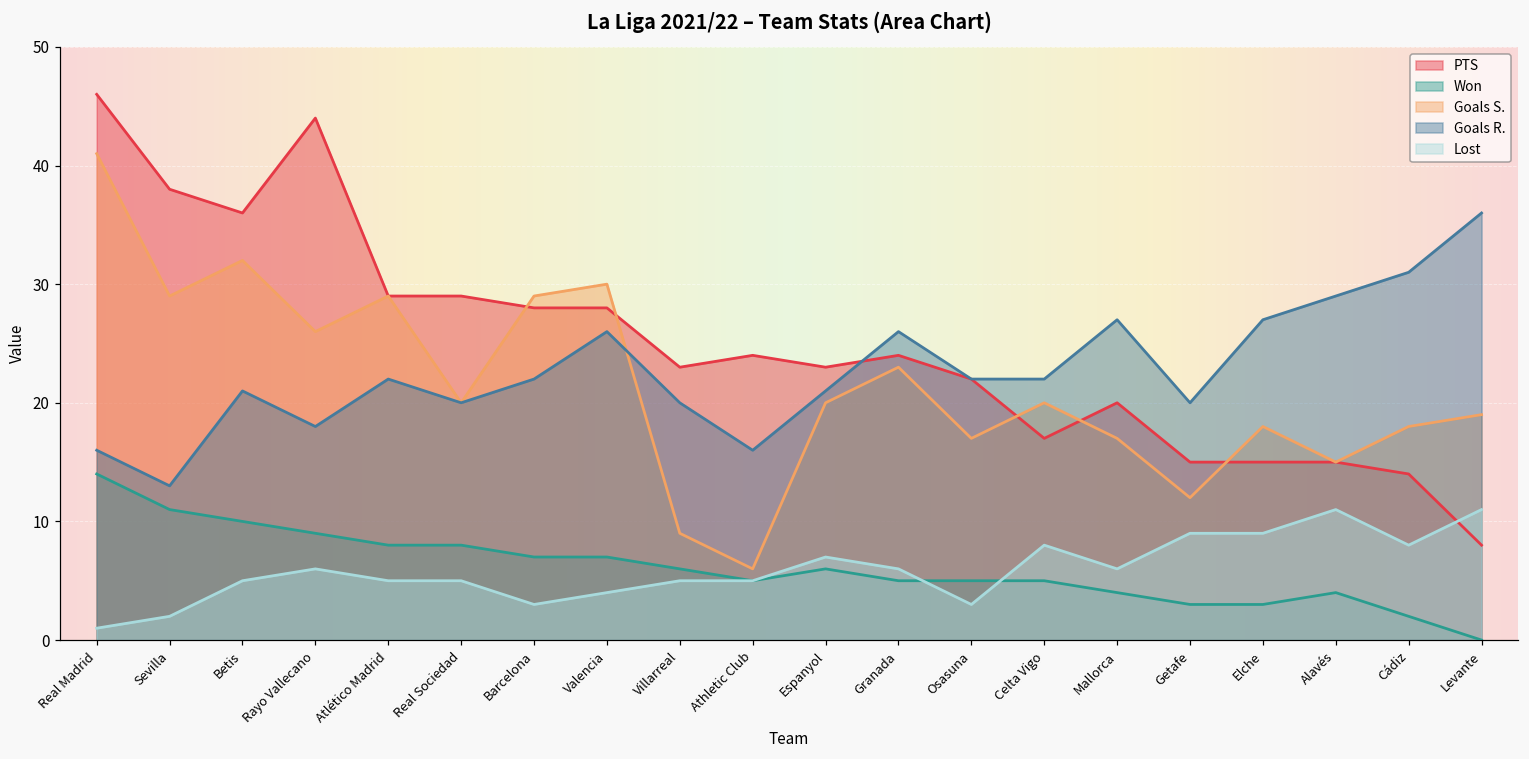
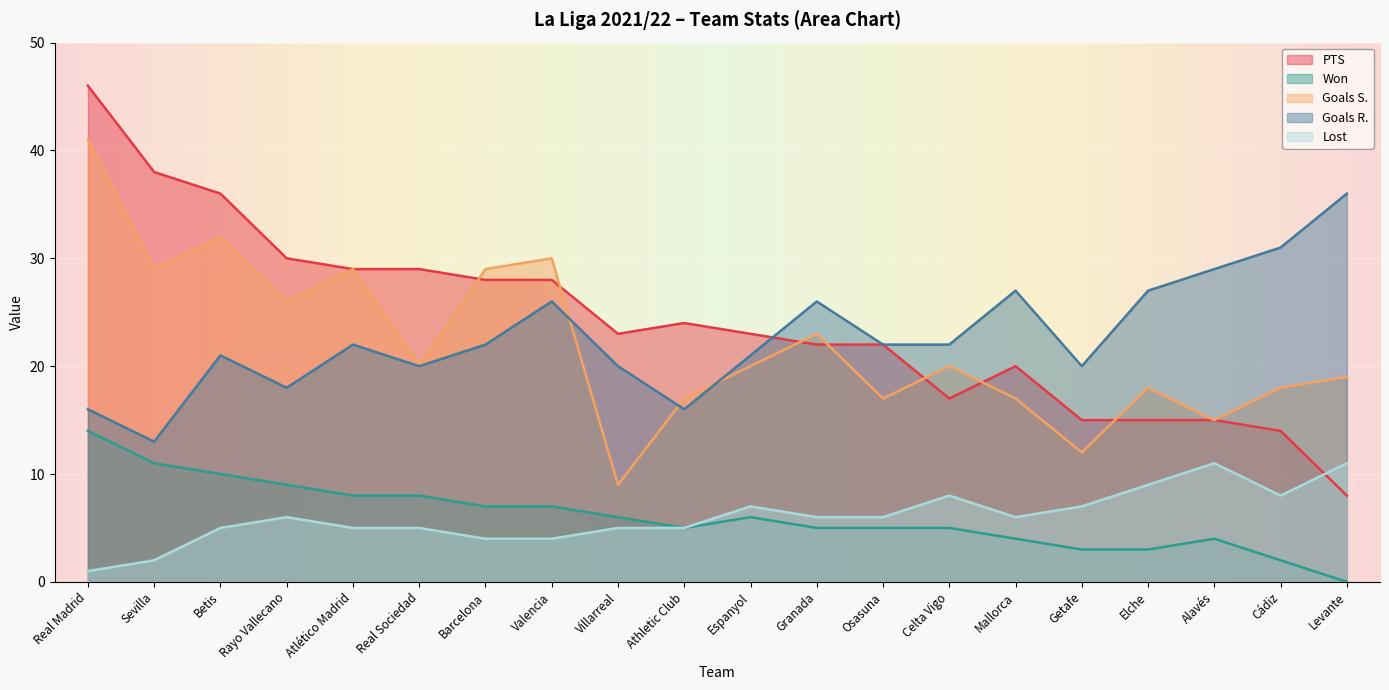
PTS, Rayo Vallecano: 44 -> 30
Lost, Barcelona: 3 -> 4
Goals S., Athletic Club: 6 -> 17
PTS, Granada: 24 -> 22
Lost, Osasuna: 3 -> 6
Lost, Getafe: 9 -> 7
